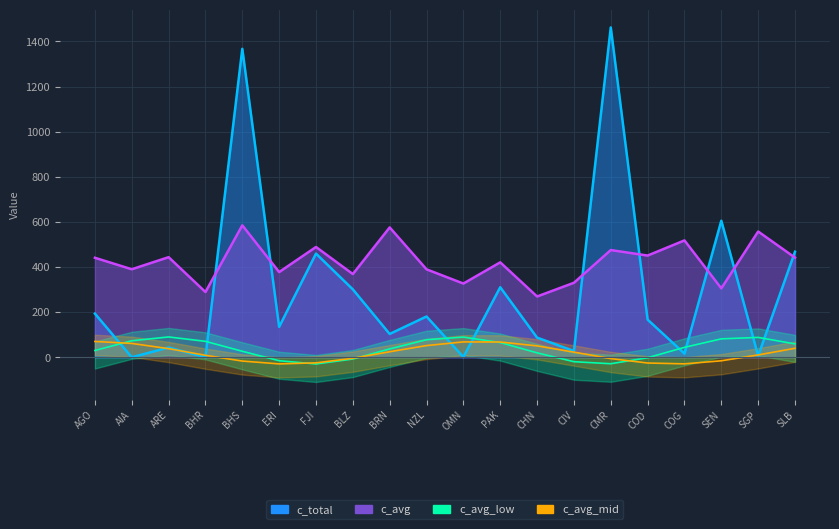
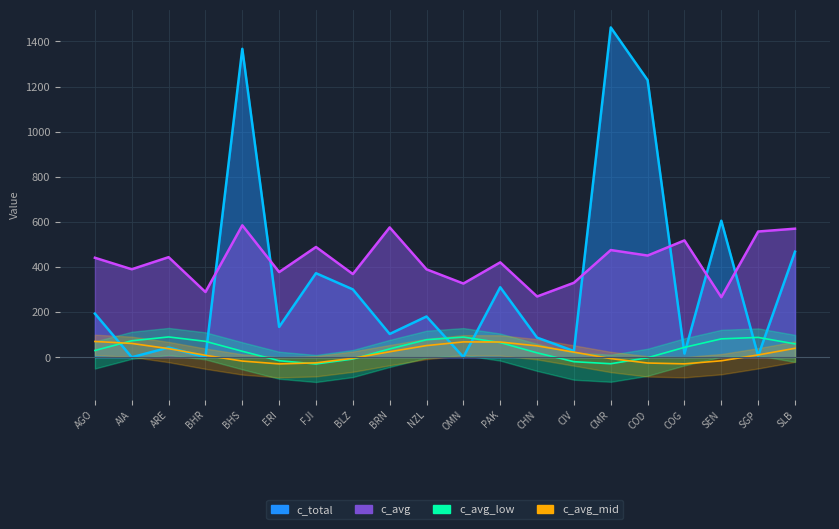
c_total, FJI: 460 -> 370
c_total, COD: 170 -> 1230
c_avg, SEN: 310 -> 270
c_avg, SLB: 440 -> 570
